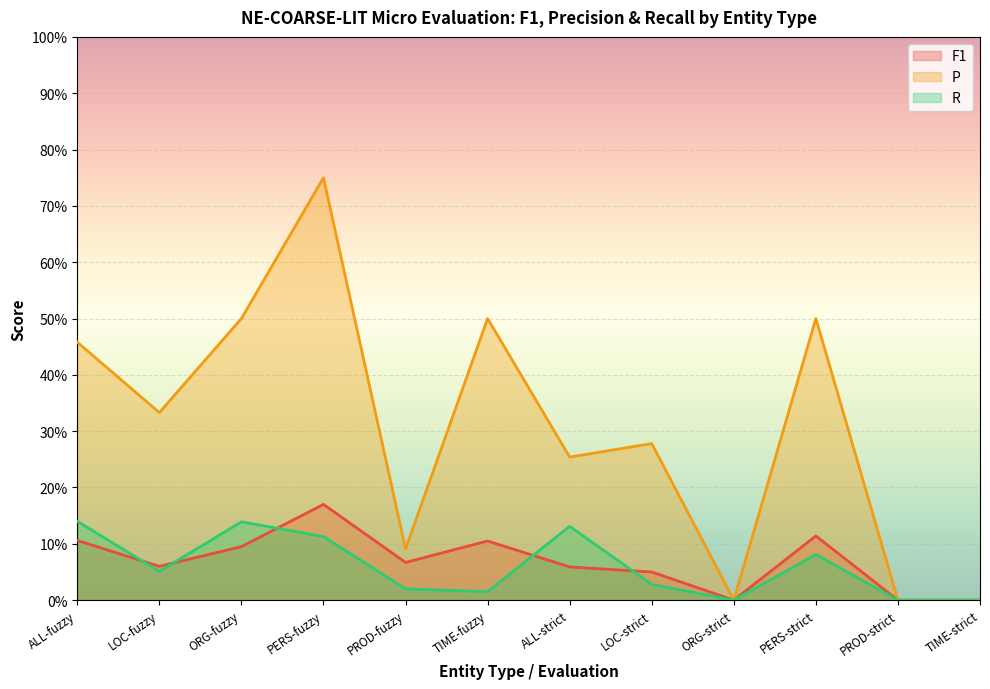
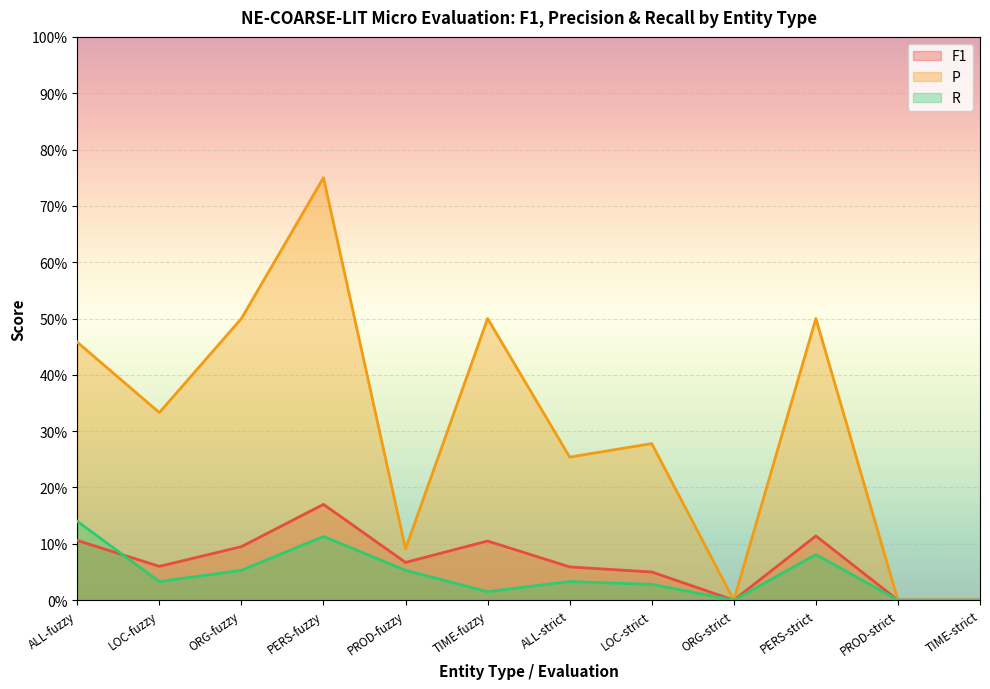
R, LOC-fuzzy: 5% -> 3%
R, ORG-fuzzy: 14% -> 5%
R, PROD-fuzzy: 2% -> 5%
R, ALL-strict: 13% -> 3%
